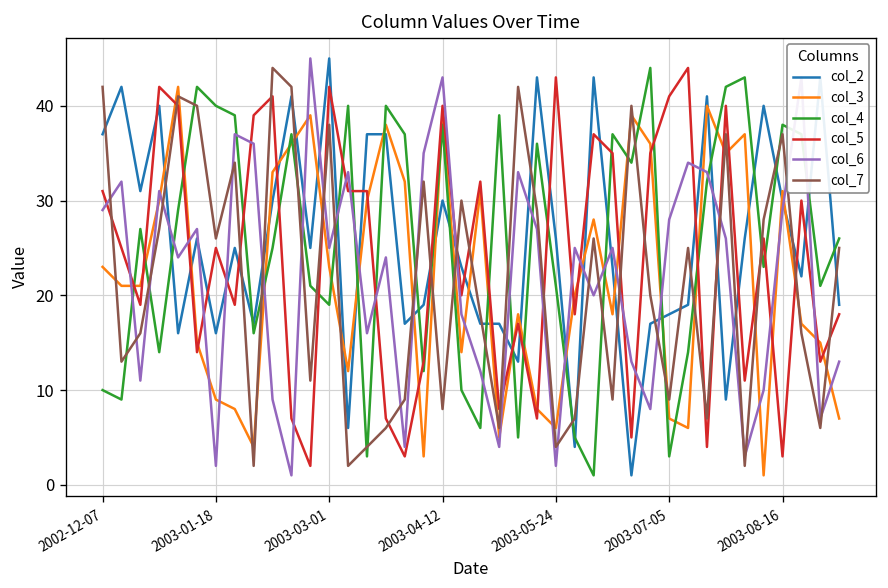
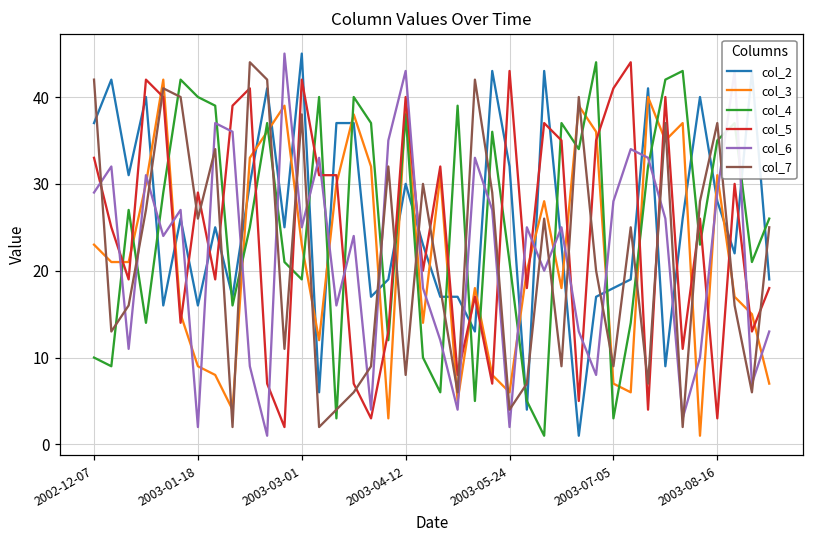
col_5, 2002-12-07: 31 -> 33
col_5, 2003-01-18: 25 -> 29
col_2, 2003-05-24: 26 -> 32
col_2, 2003-08-16: 30 -> 28
col_4, 2003-08-16: 38 -> 35
